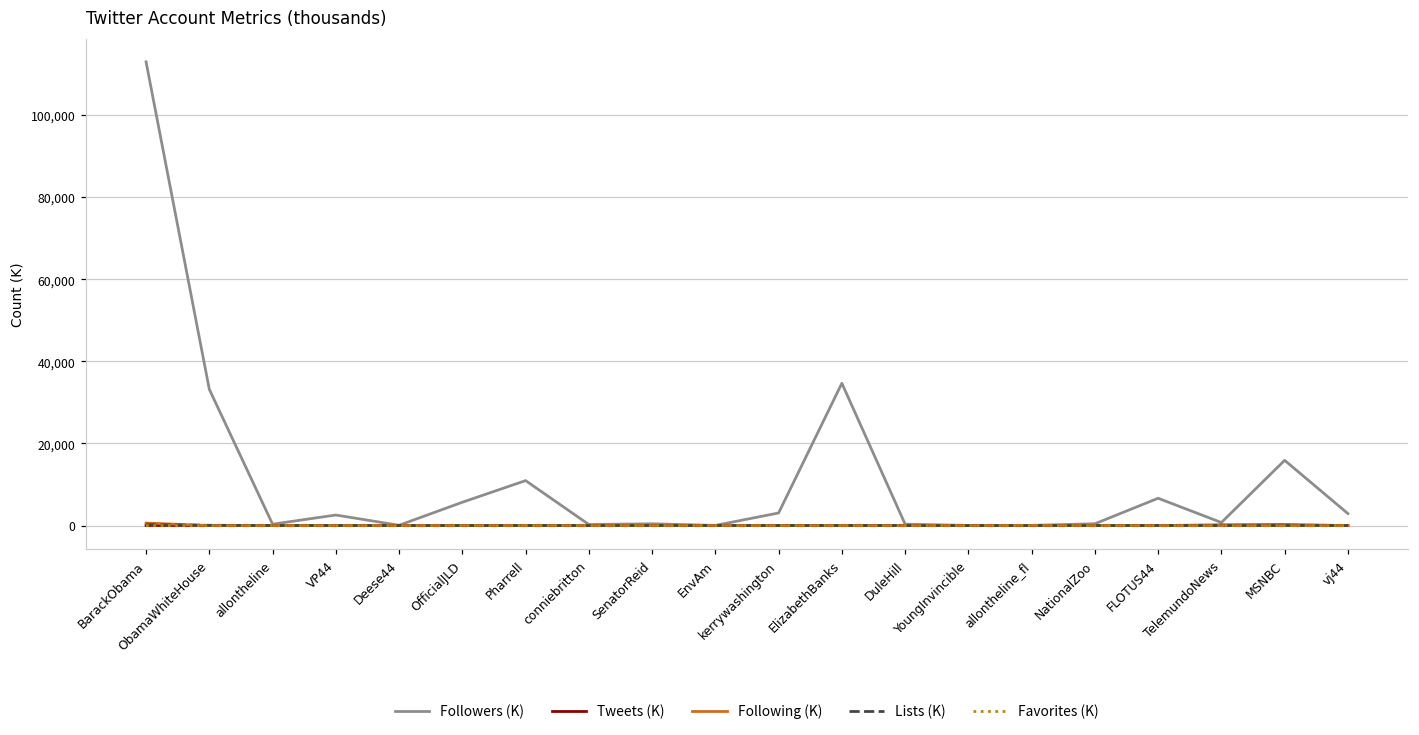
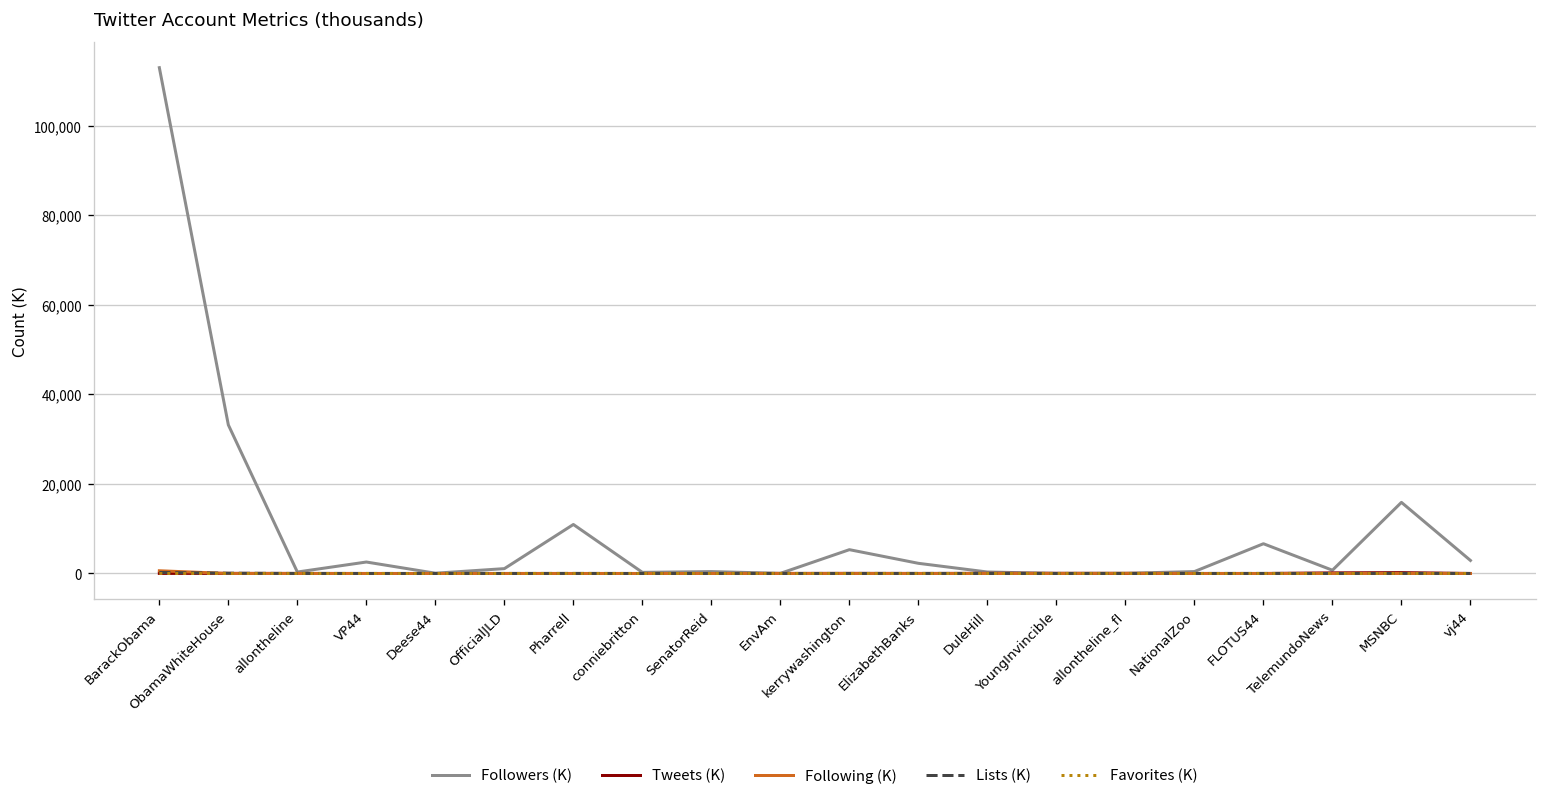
Followers (K), OfficialJLD: 6,000 -> 1,000
Followers (K), kerrywashington: 3,000 -> 5,000
Followers (K), ElizabethBanks: 35,000 -> 2,000
